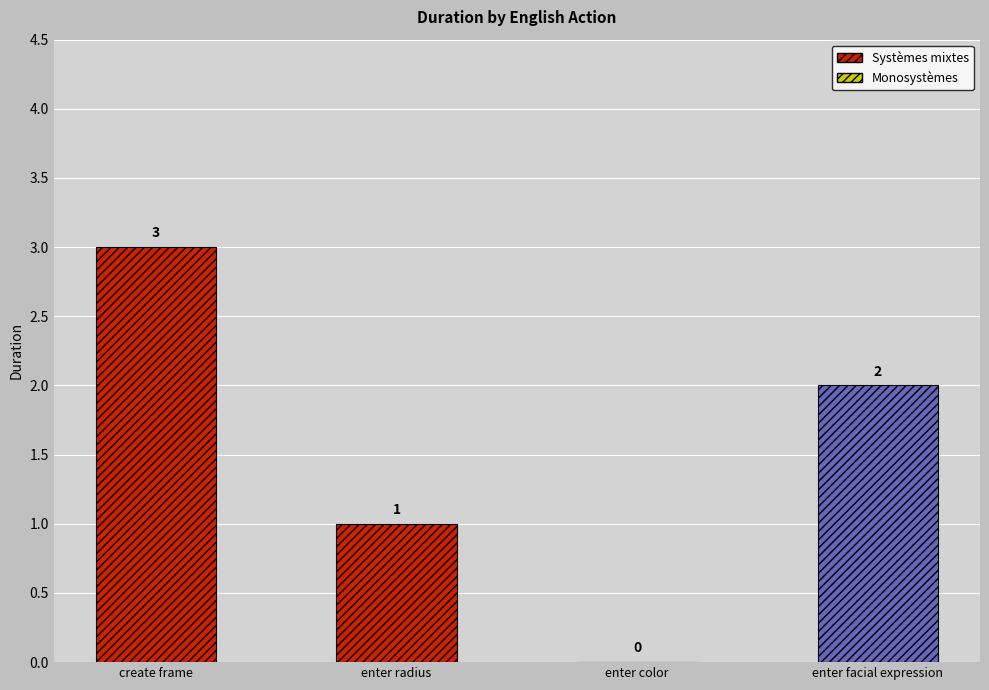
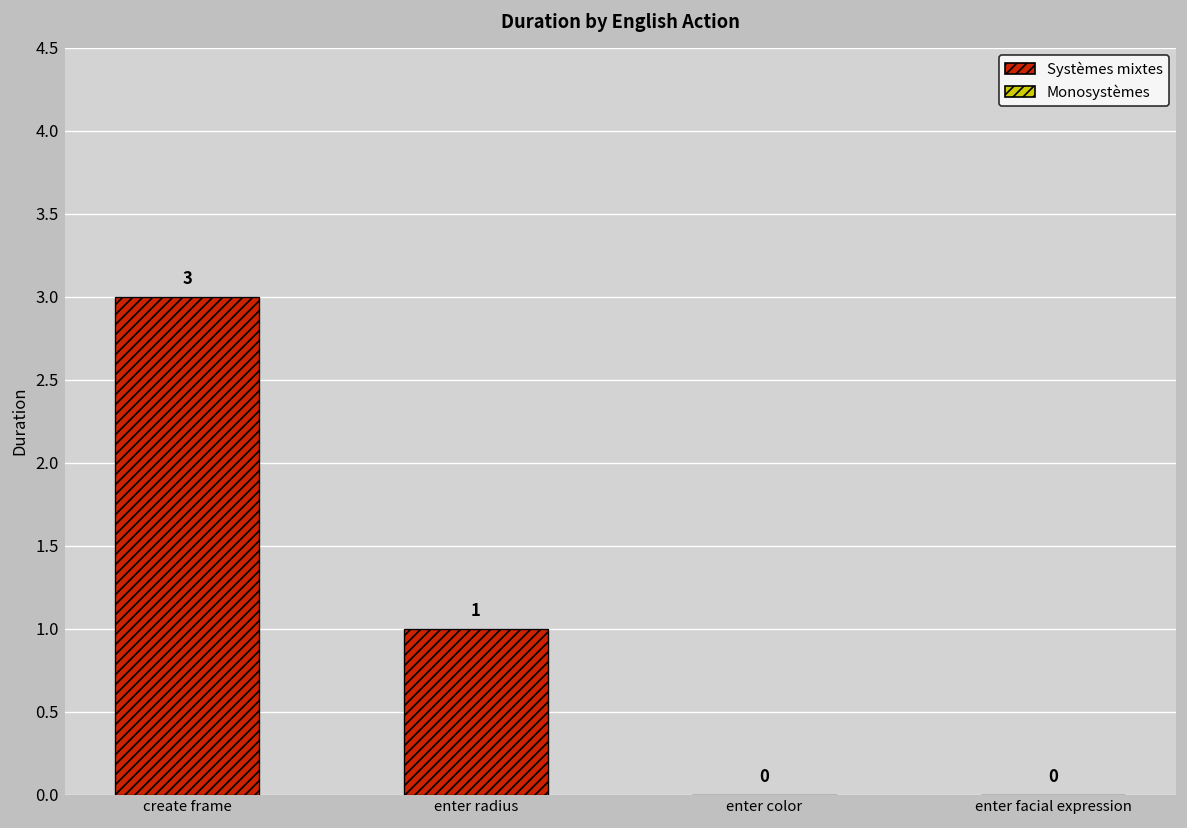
enter facial expression: 2 -> 0
